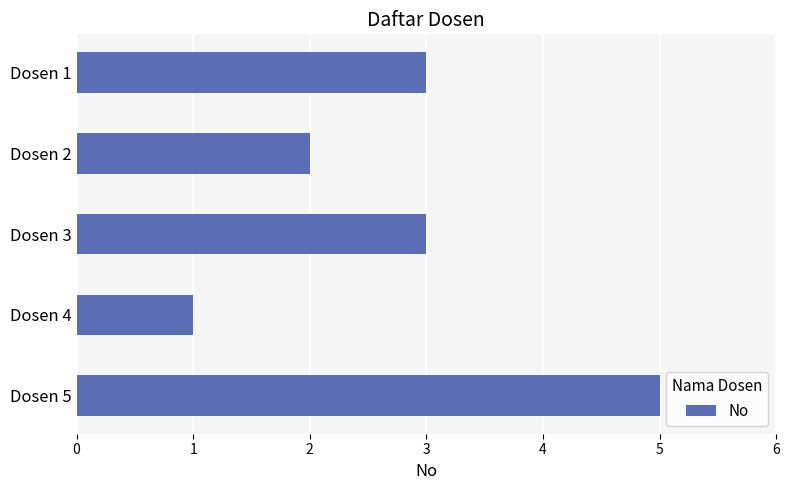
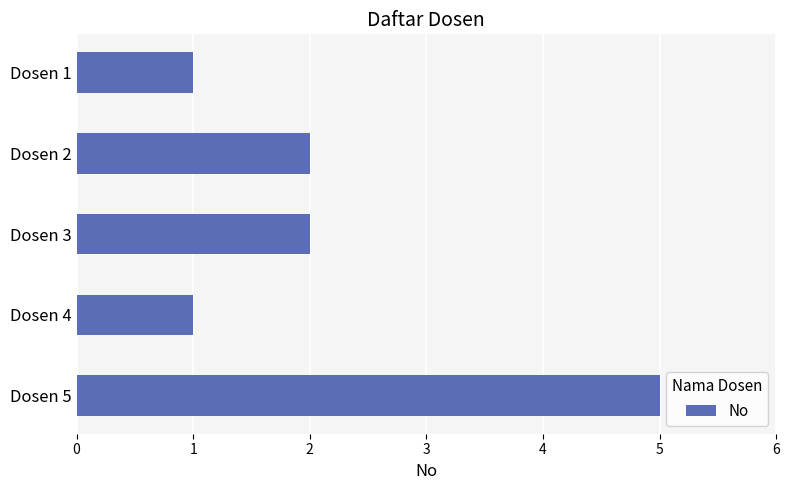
Dosen 1: 3 -> 1
Dosen 3: 3 -> 2
